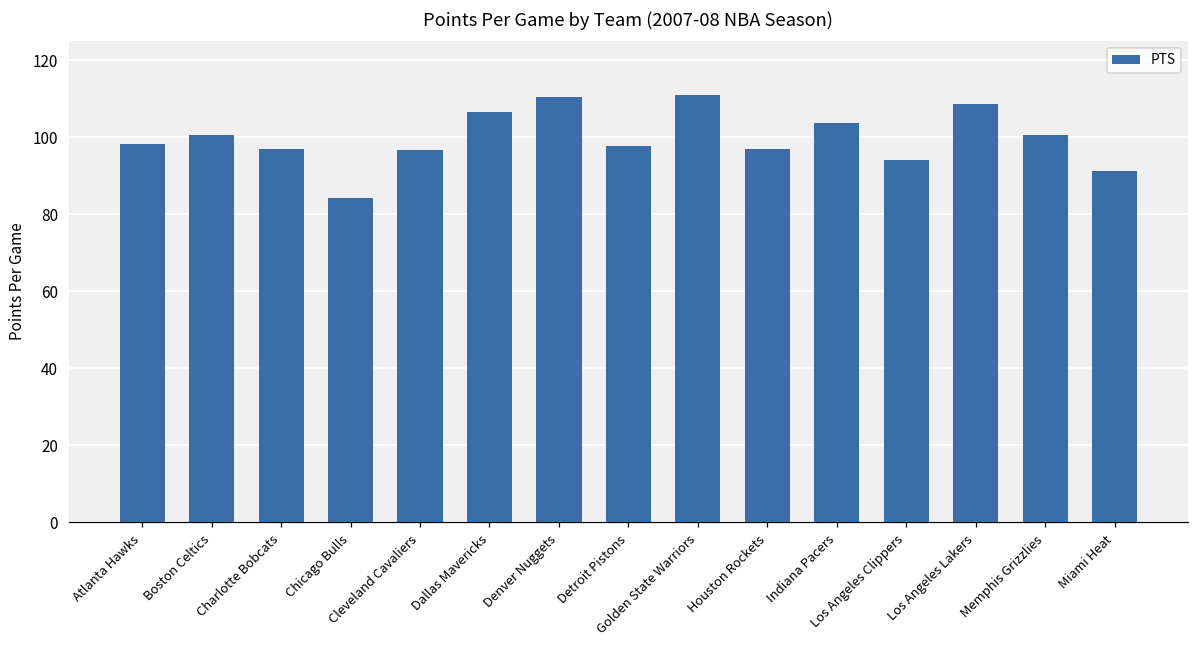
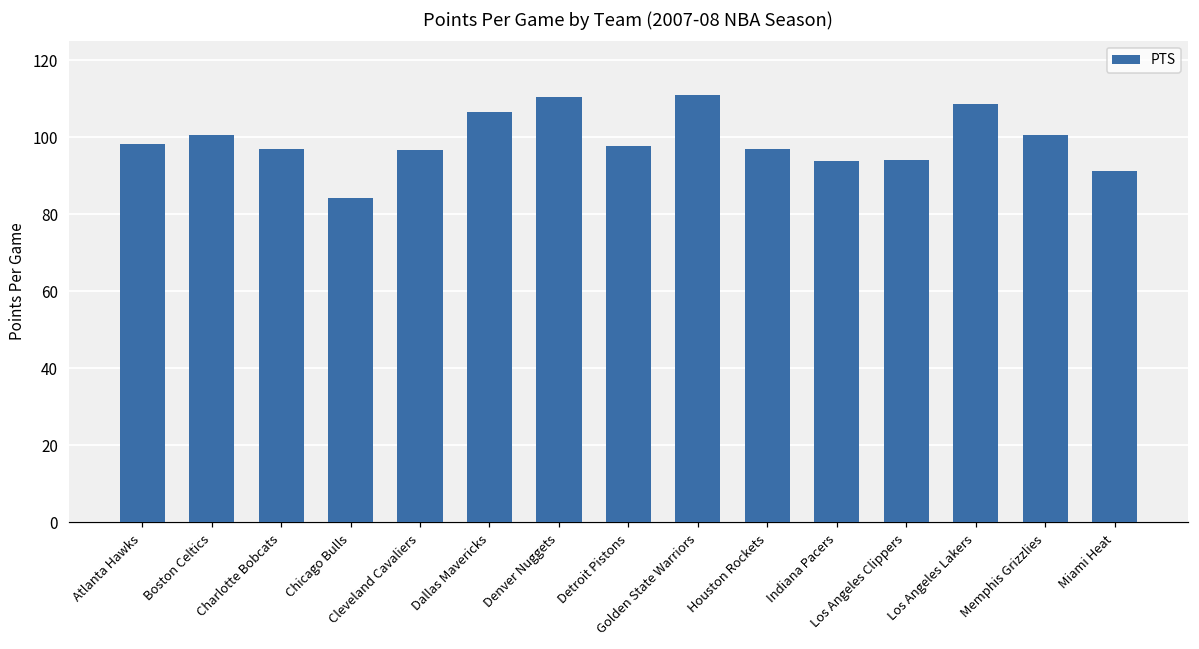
Indiana Pacers: 104 -> 94
